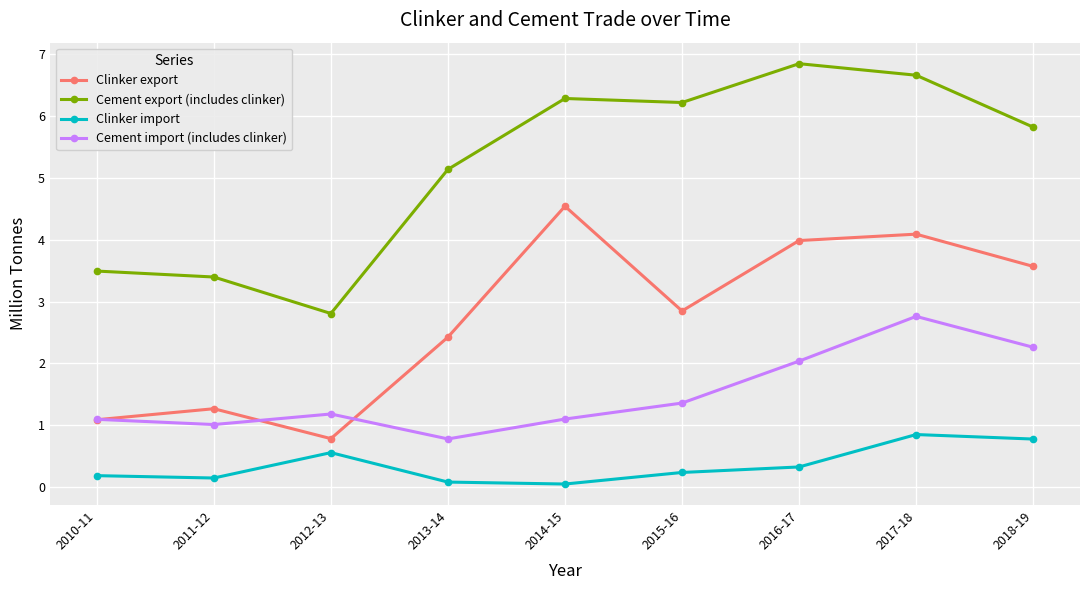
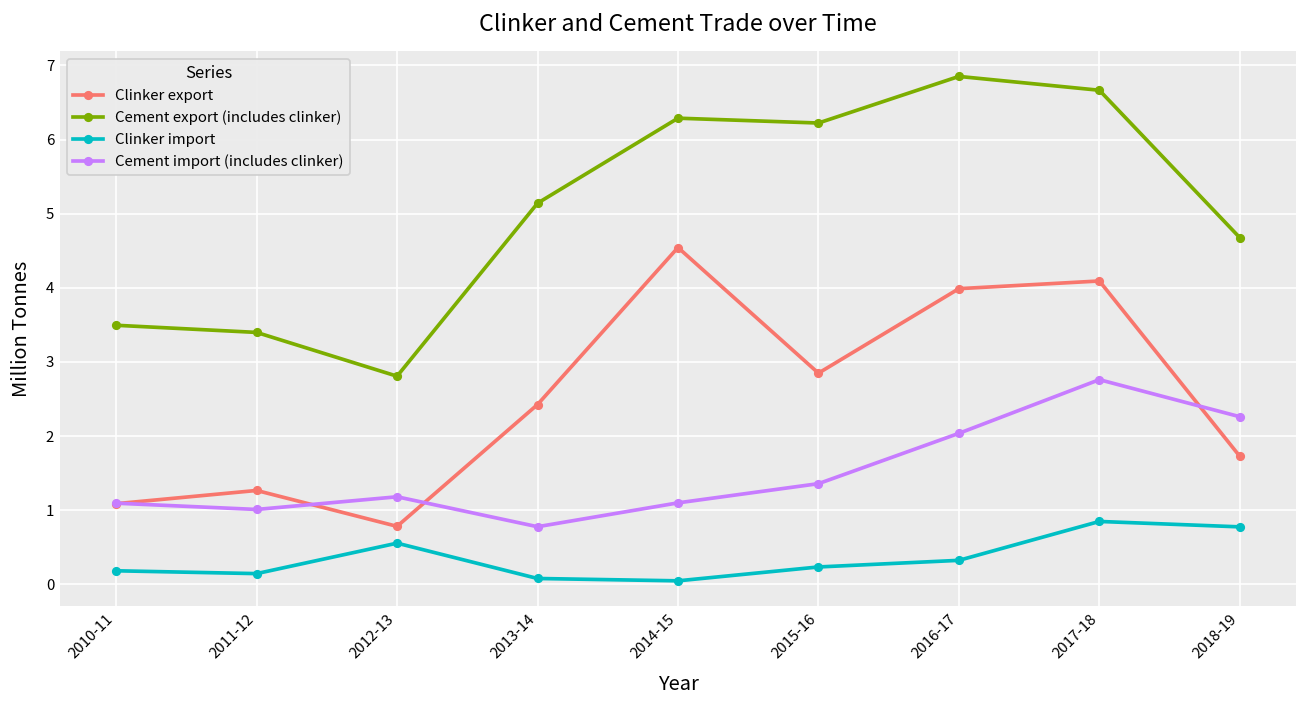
Clinker export, 2018-19: 3.6 -> 1.7
Cement export (includes clinker), 2018-19: 5.8 -> 4.7
